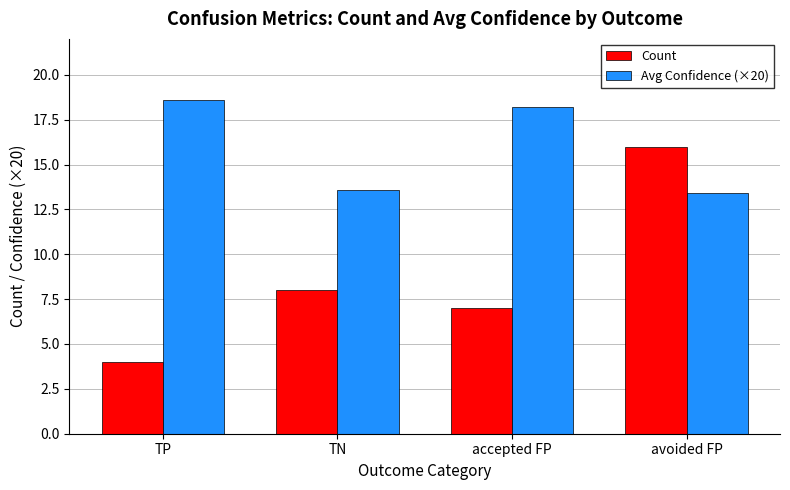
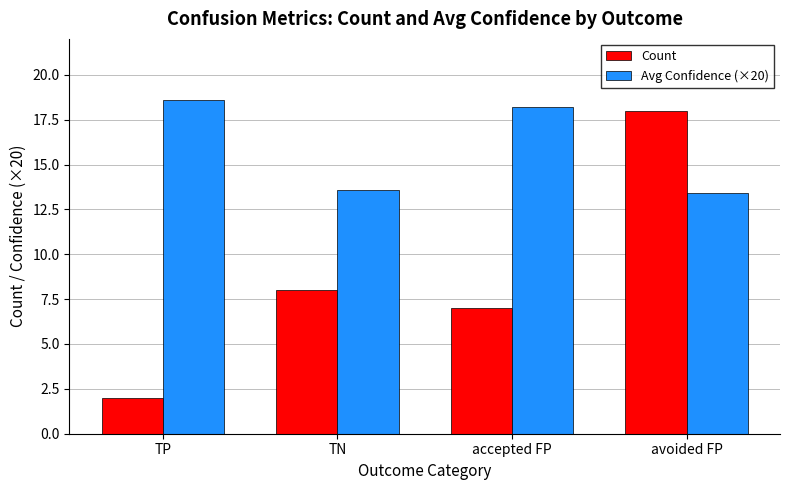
Count, TP: 4 -> 2
Count, avoided FP: 16 -> 18
